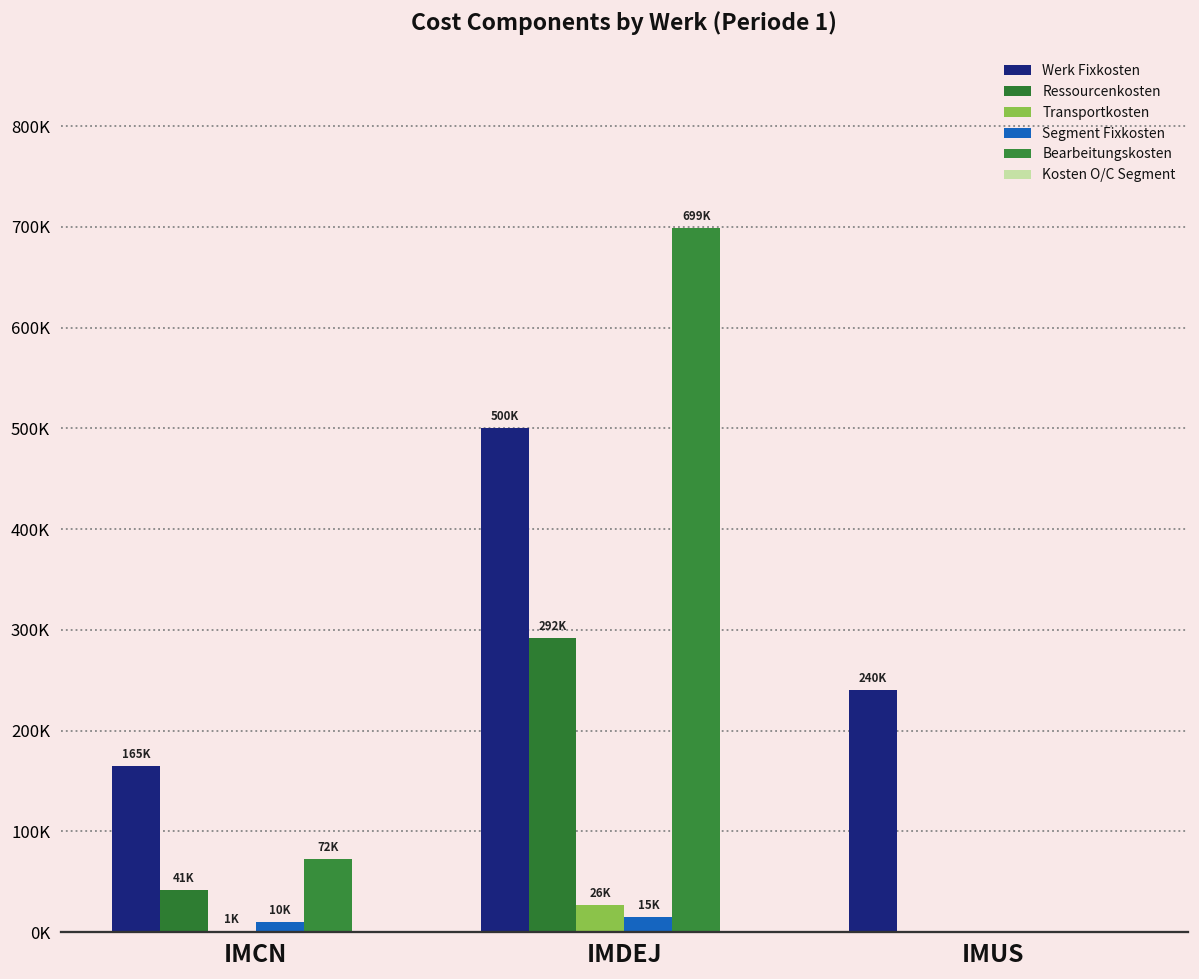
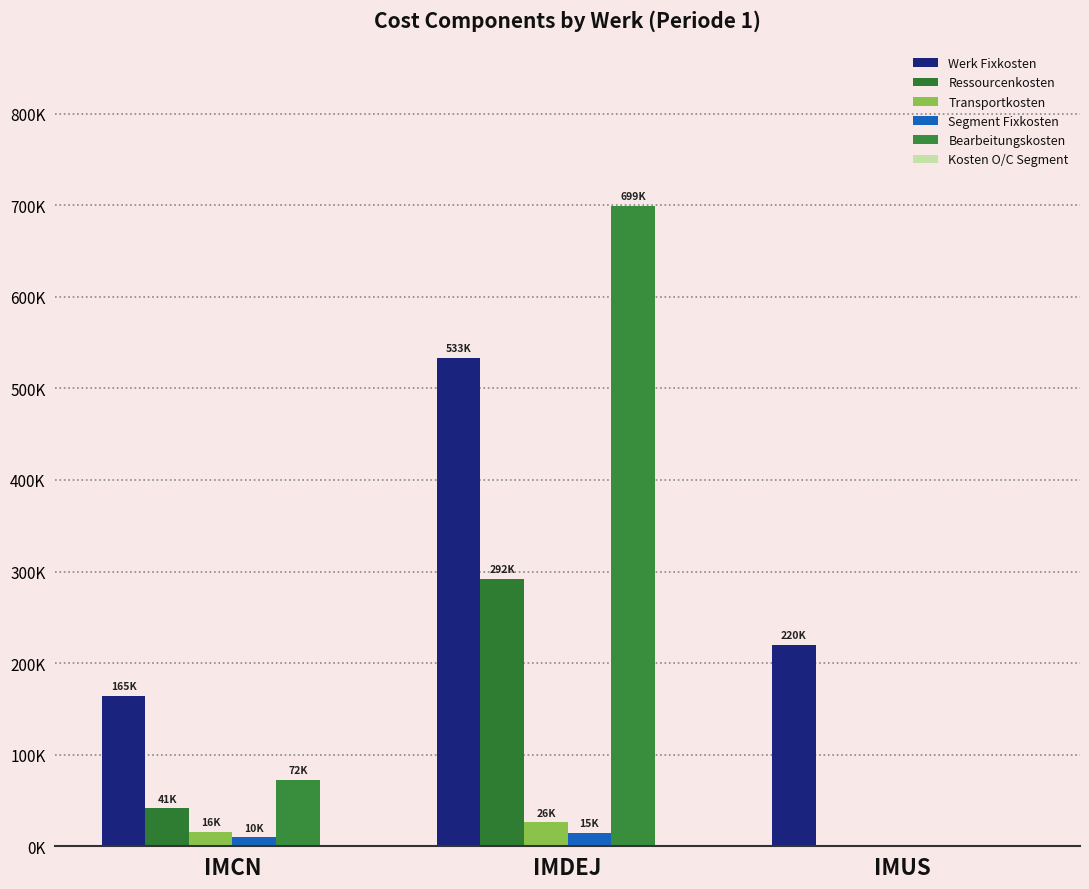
Transportkosten, IMCN: 1K -> 16K
Werk Fixkosten, IMDEJ: 500K -> 533K
Werk Fixkosten, IMUS: 240K -> 220K
